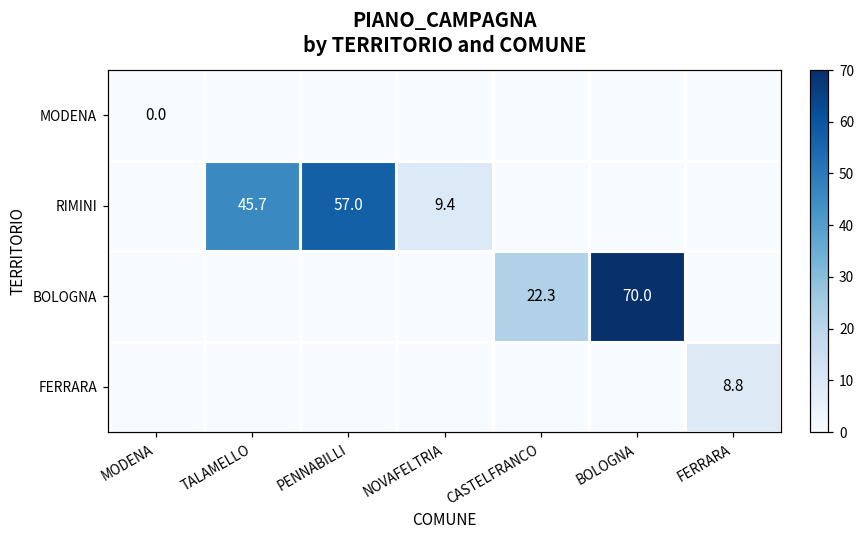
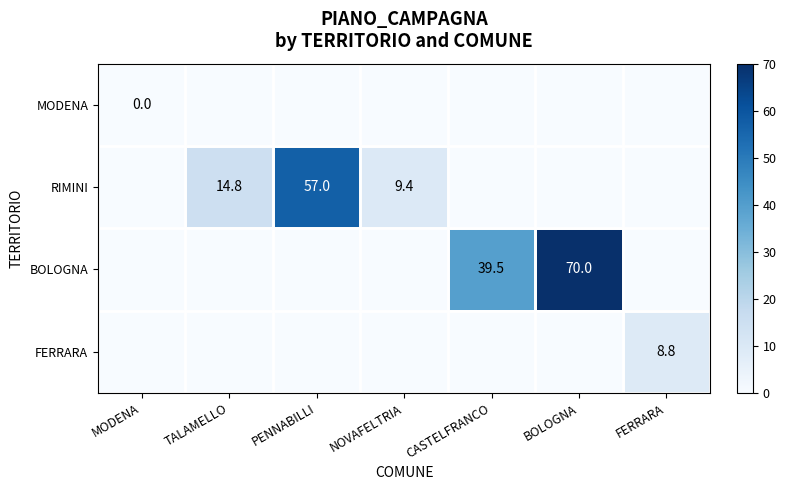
RIMINI, TALAMELLO: 45.7 -> 14.8
BOLOGNA, CASTELFRANCO: 22.3 -> 39.5
